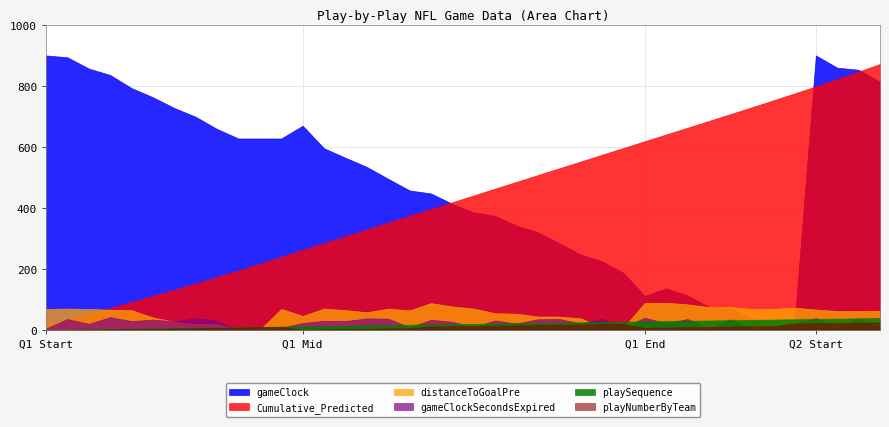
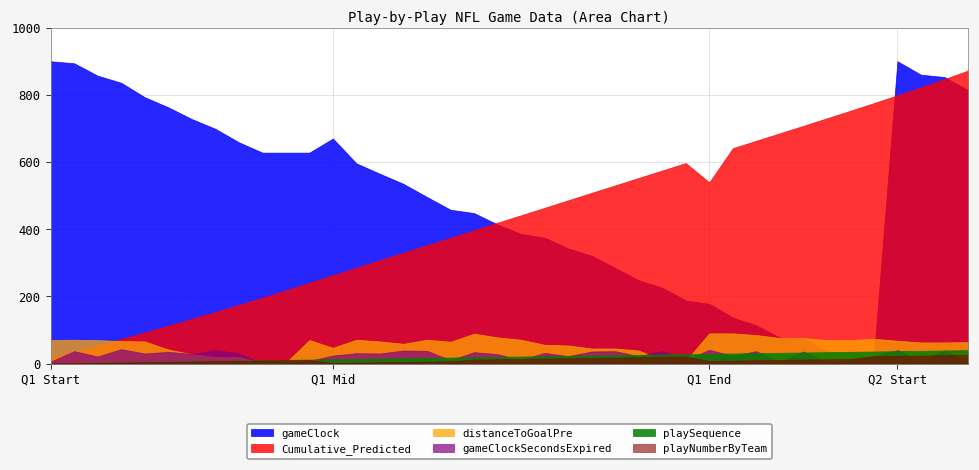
gameClock, Q1 End: 110 -> 180
Cumulative_Predicted, Q1 End: 620 -> 540
